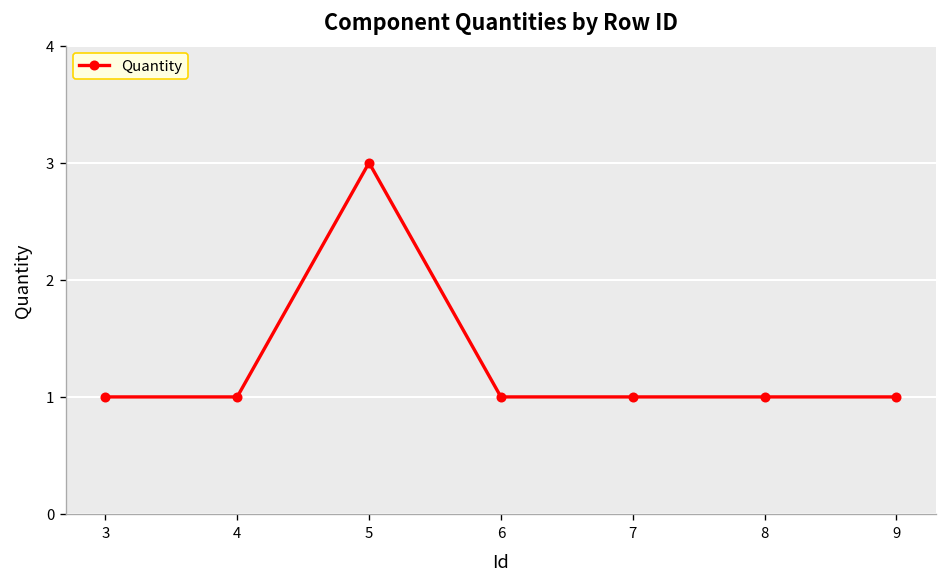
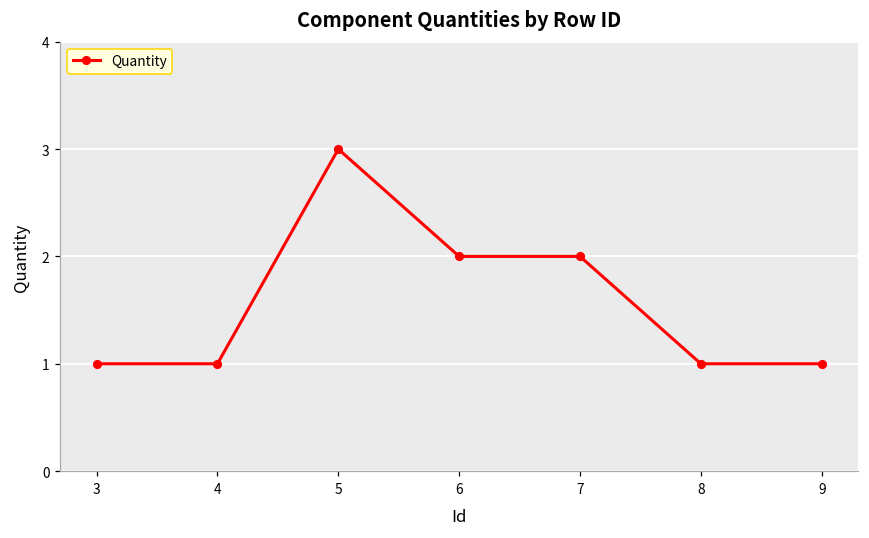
6: 1 -> 2
7: 1 -> 2
